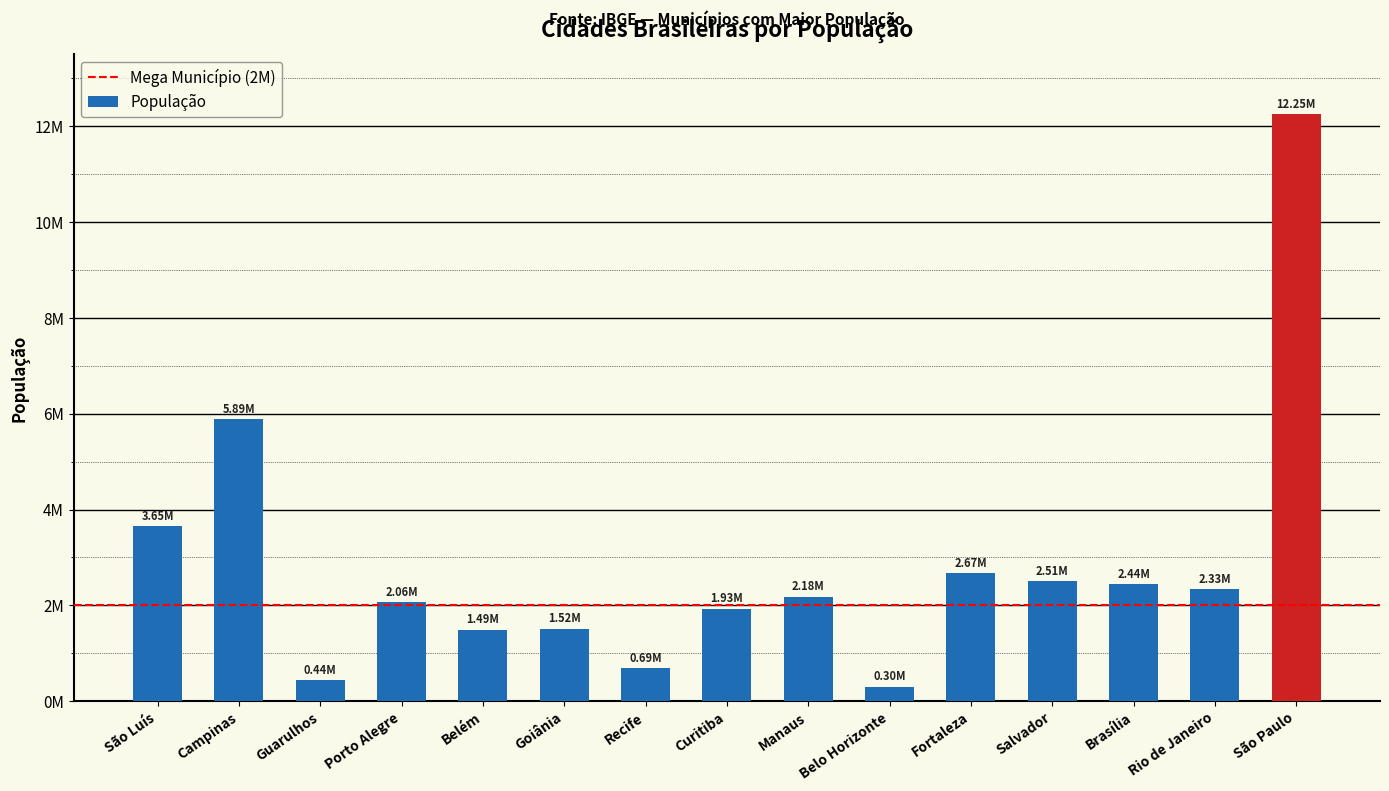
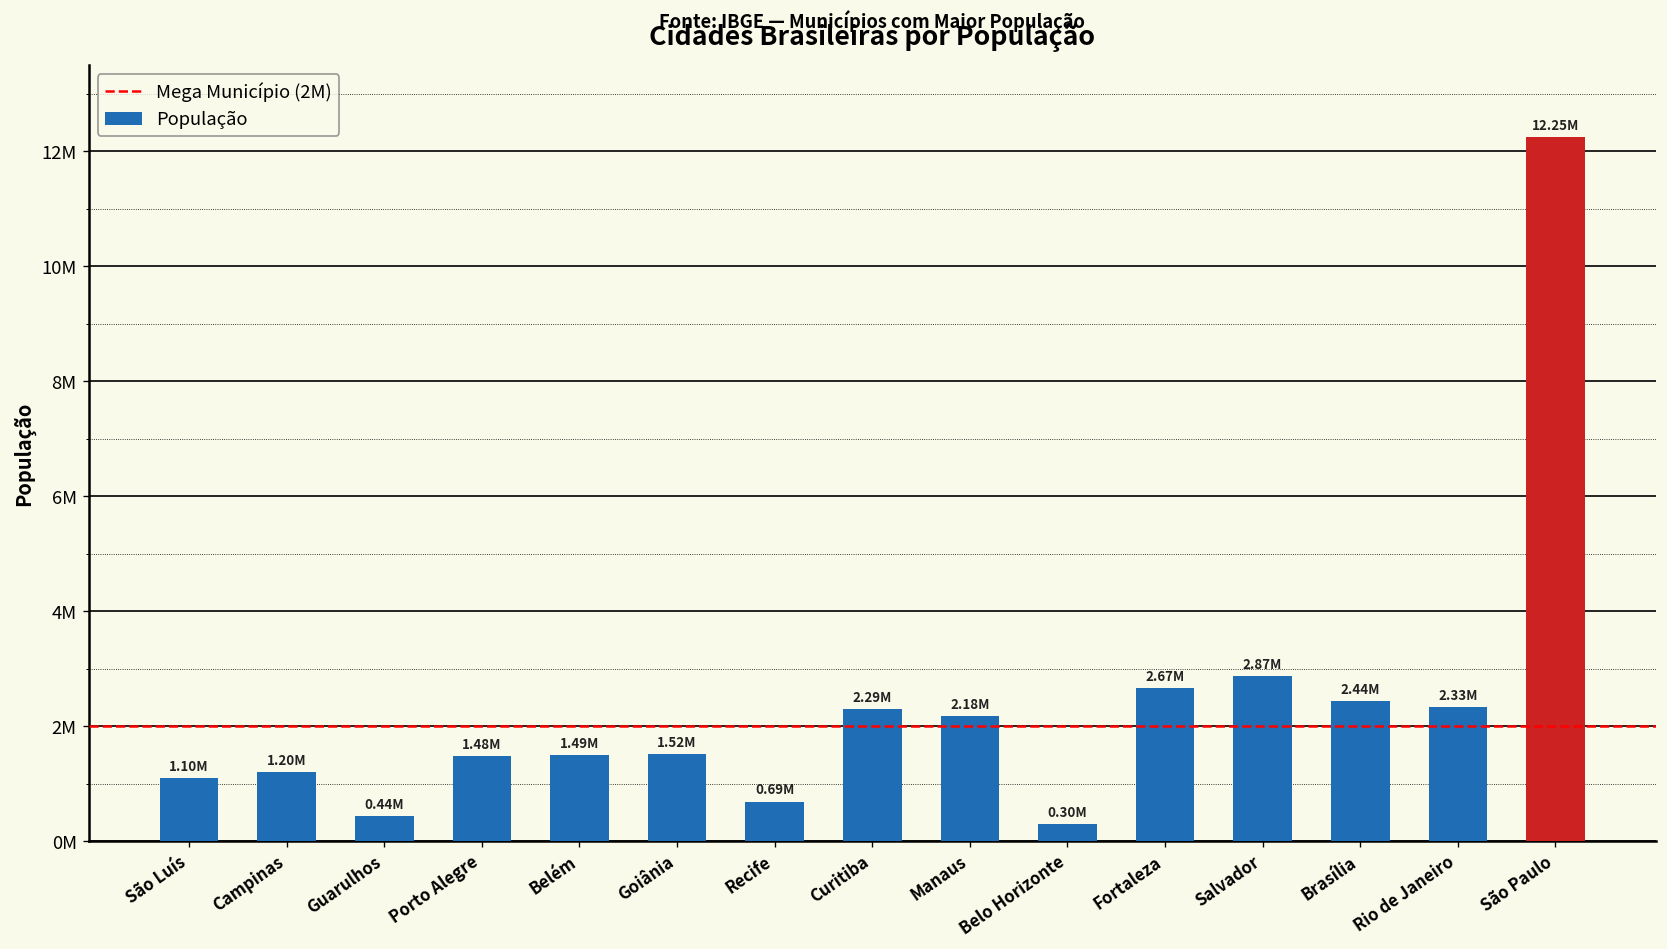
São Luís: 3.65M -> 1.10M
Campinas: 5.89M -> 1.20M
Porto Alegre: 2.06M -> 1.48M
Curitiba: 1.93M -> 2.29M
Salvador: 2.51M -> 2.87M
